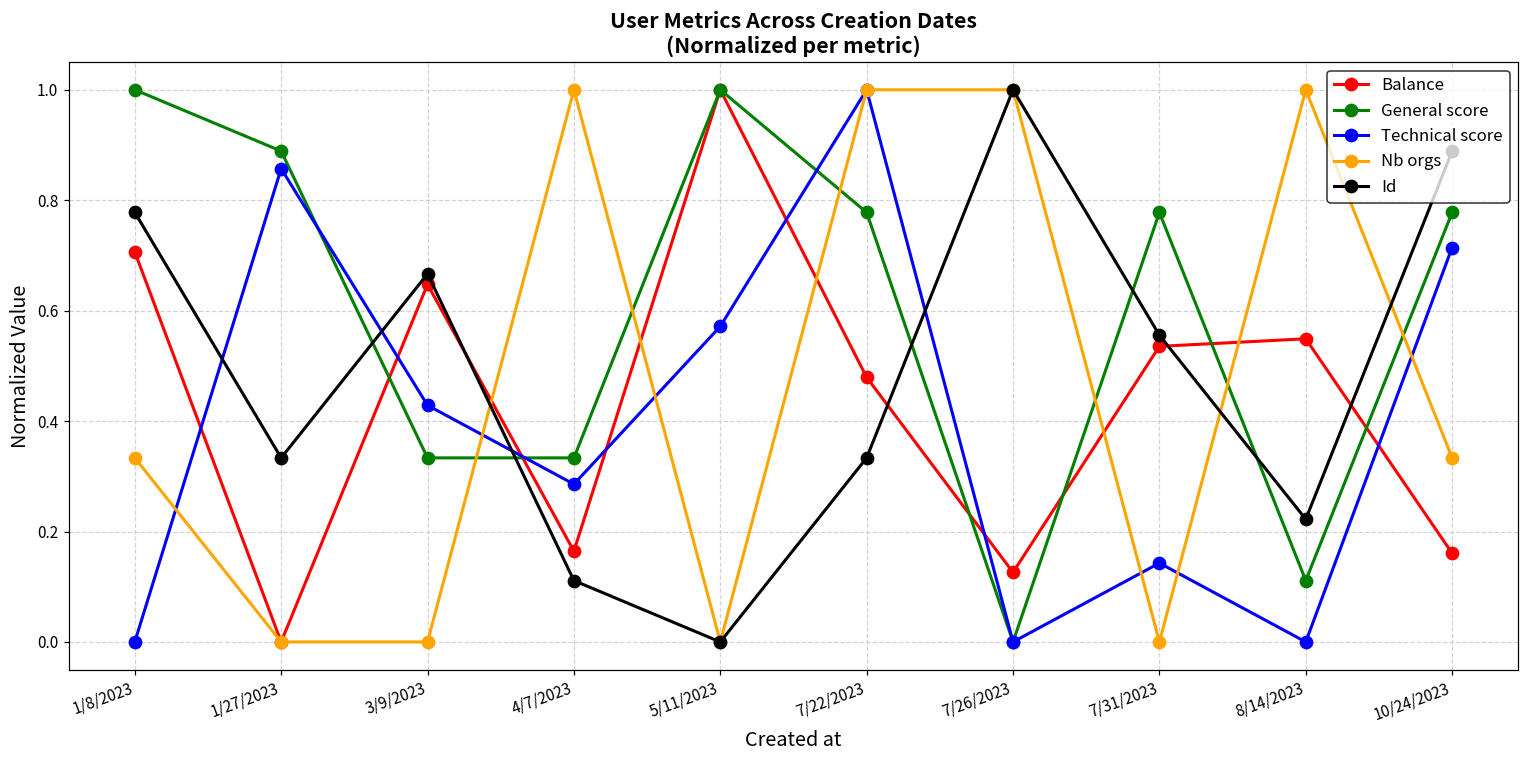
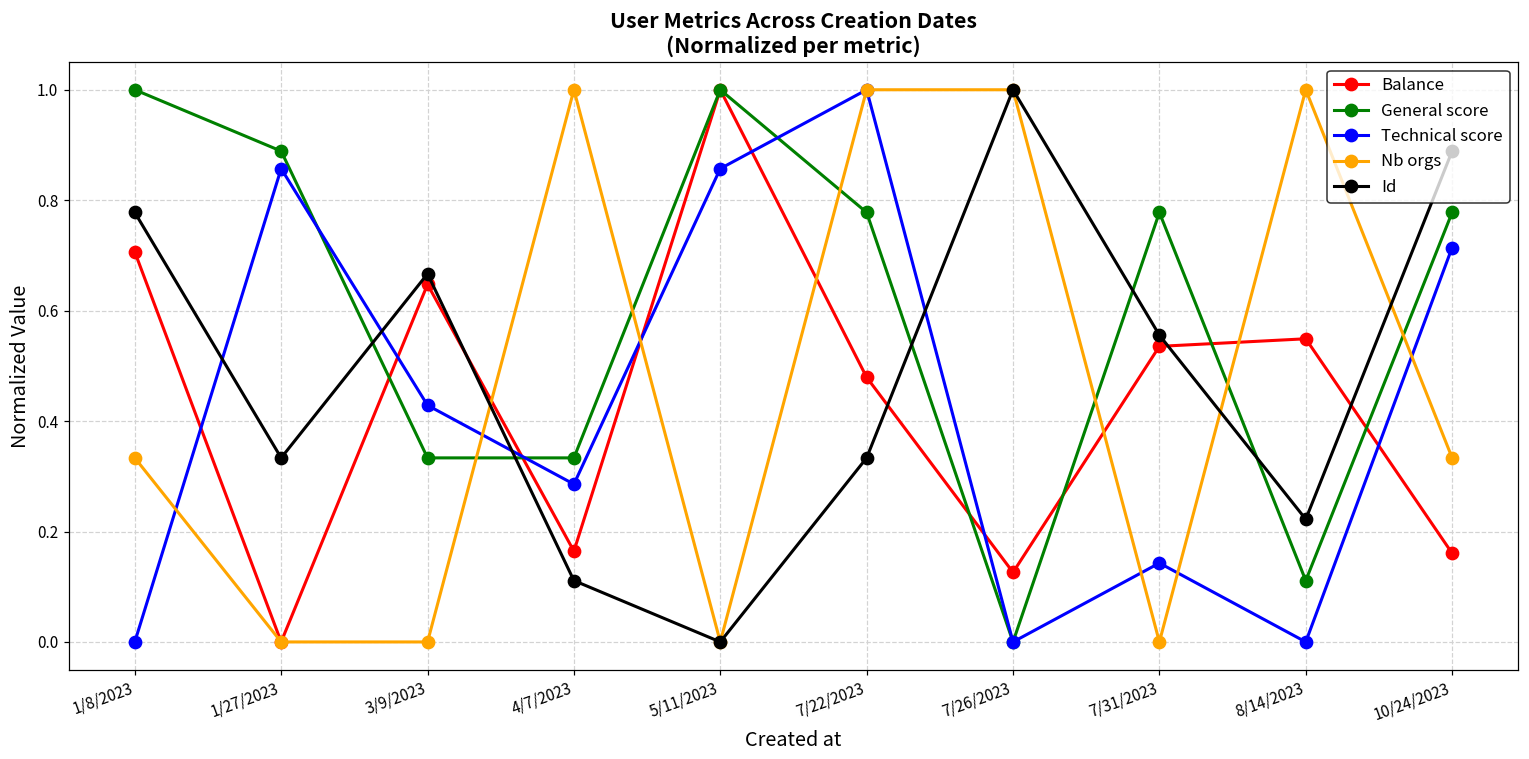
Technical score, 5/11/2023: 0.57 -> 0.86
